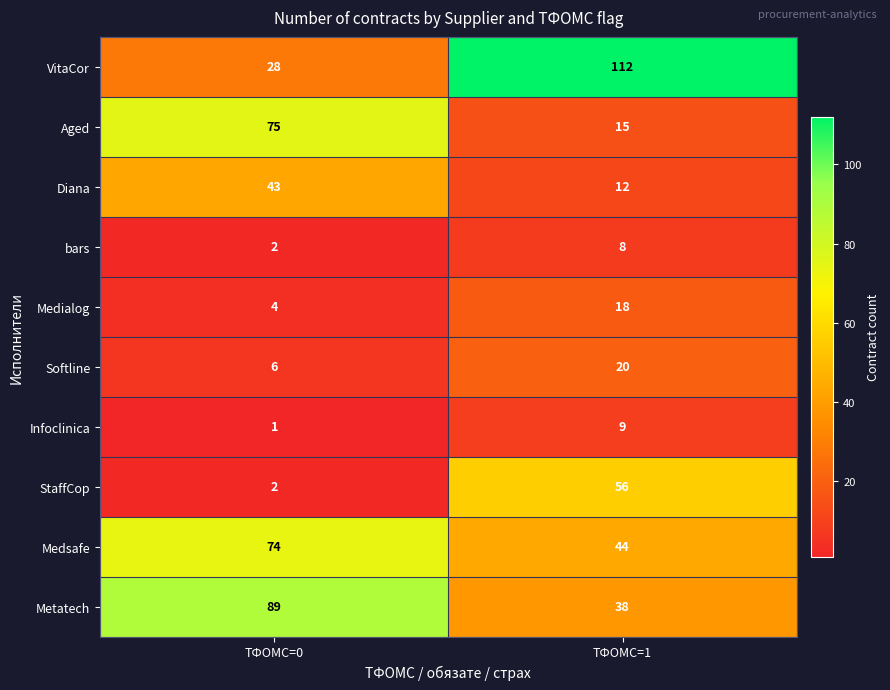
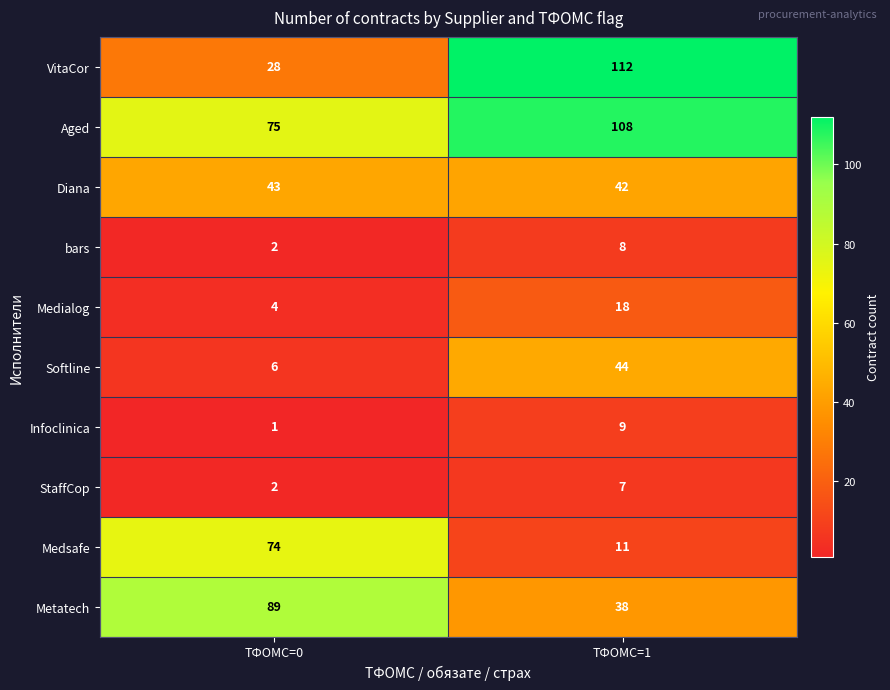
Aged, ТФОМС=1: 15 -> 108
Diana, ТФОМС=1: 12 -> 42
Softline, ТФОМС=1: 20 -> 44
StaffCop, ТФОМС=1: 56 -> 7
Medsafe, ТФОМС=1: 44 -> 11
